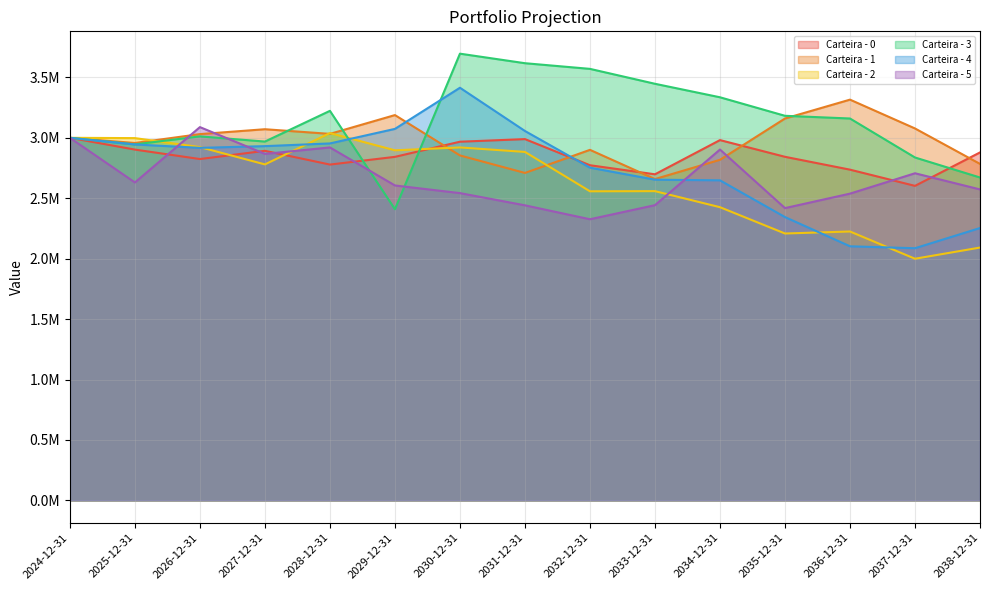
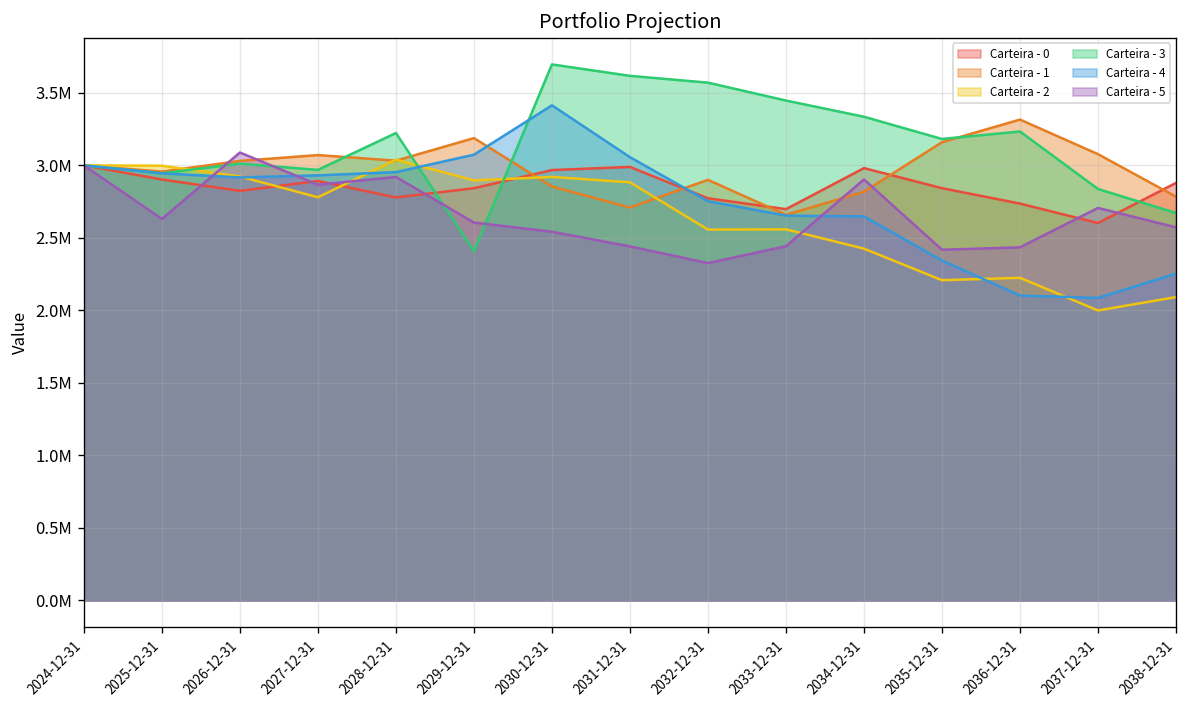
Carteira - 3, 2036-12-31: 3160000 -> 3230000
Carteira - 5, 2036-12-31: 2540000 -> 2440000
